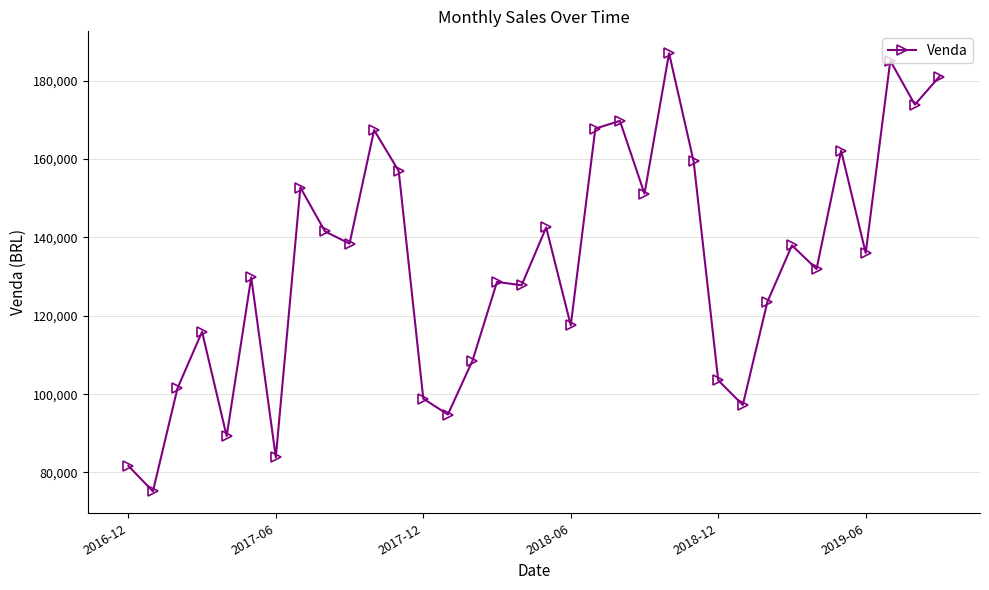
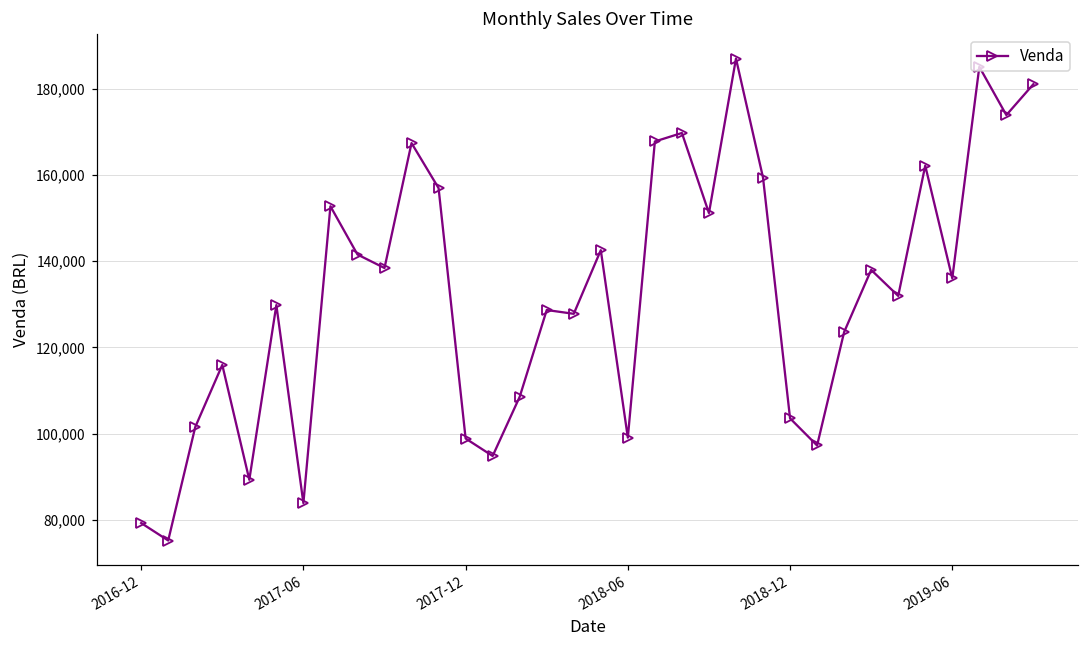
2016-12: 82,000 -> 79,000
2018-06: 118,000 -> 99,000
